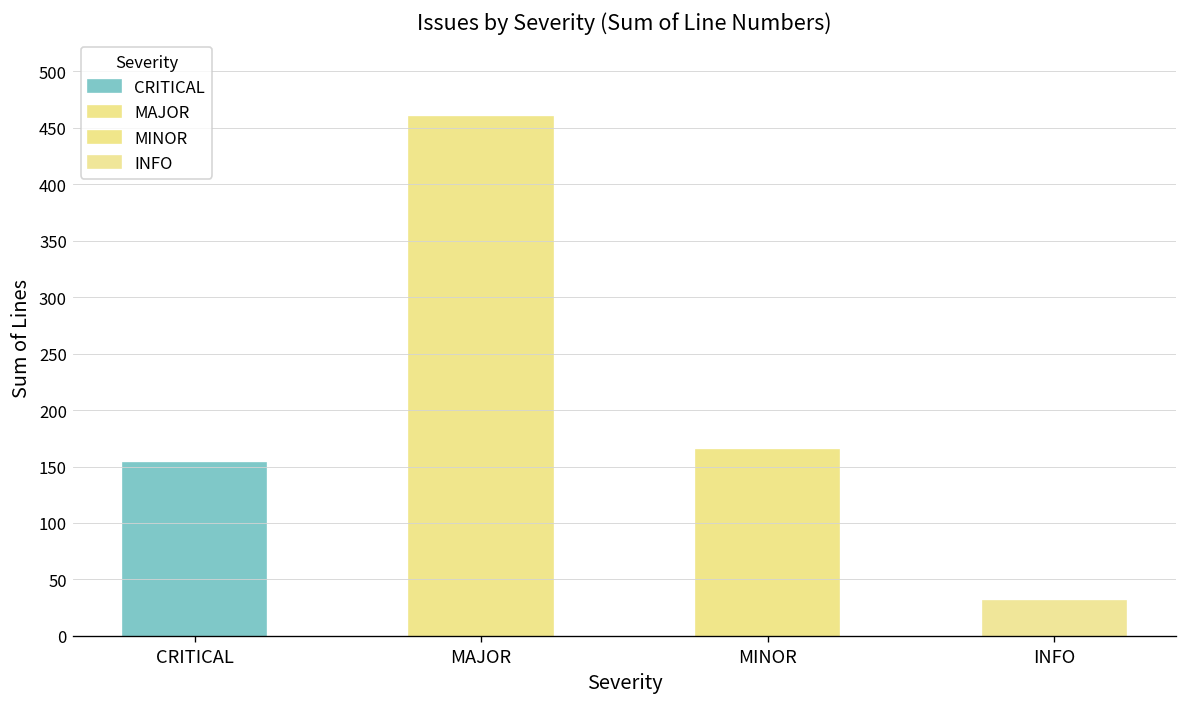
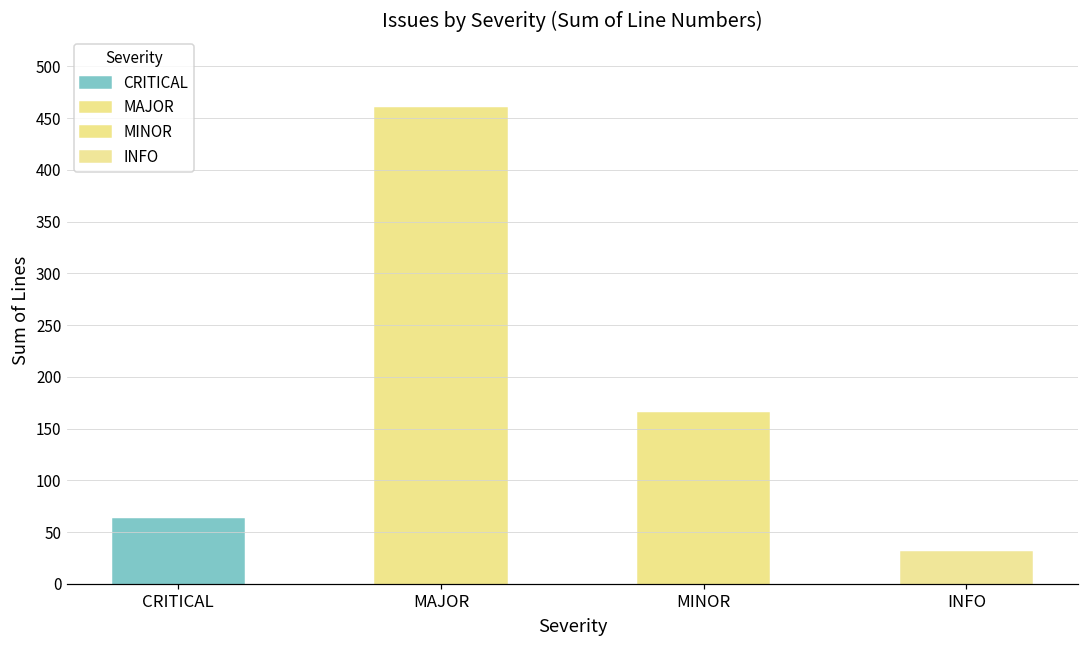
CRITICAL: 150 -> 60
